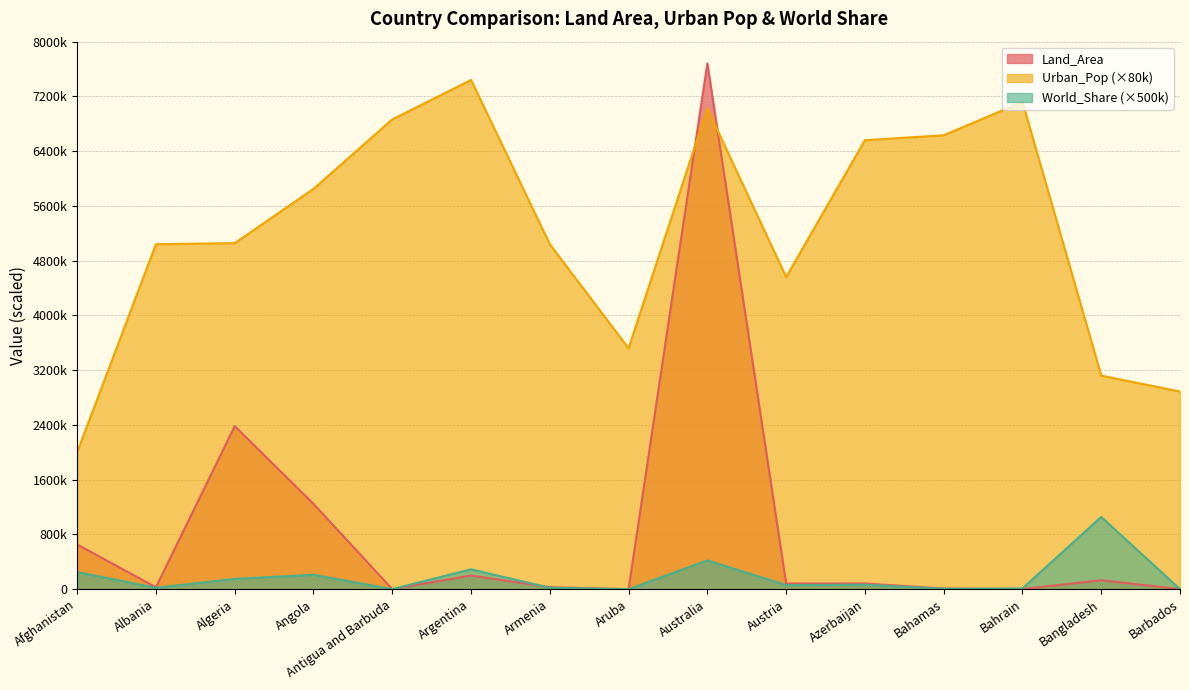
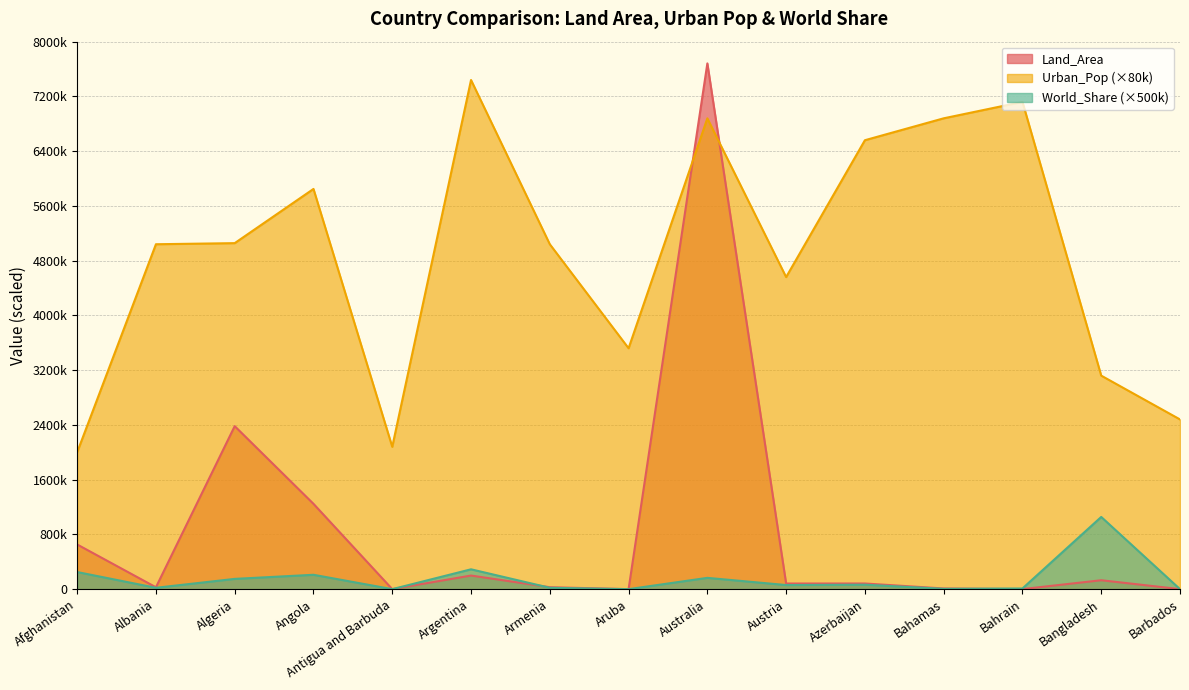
Urban_Pop (×80k), Antigua and Barbuda: 6900000 -> 2100000
Urban_Pop (×80k), Australia: 7000000 -> 6900000
World_Share (×500k), Australia: 400000 -> 200000
Urban_Pop (×80k), Bahamas: 6600000 -> 6900000
Urban_Pop (×80k), Barbados: 2900000 -> 2500000
